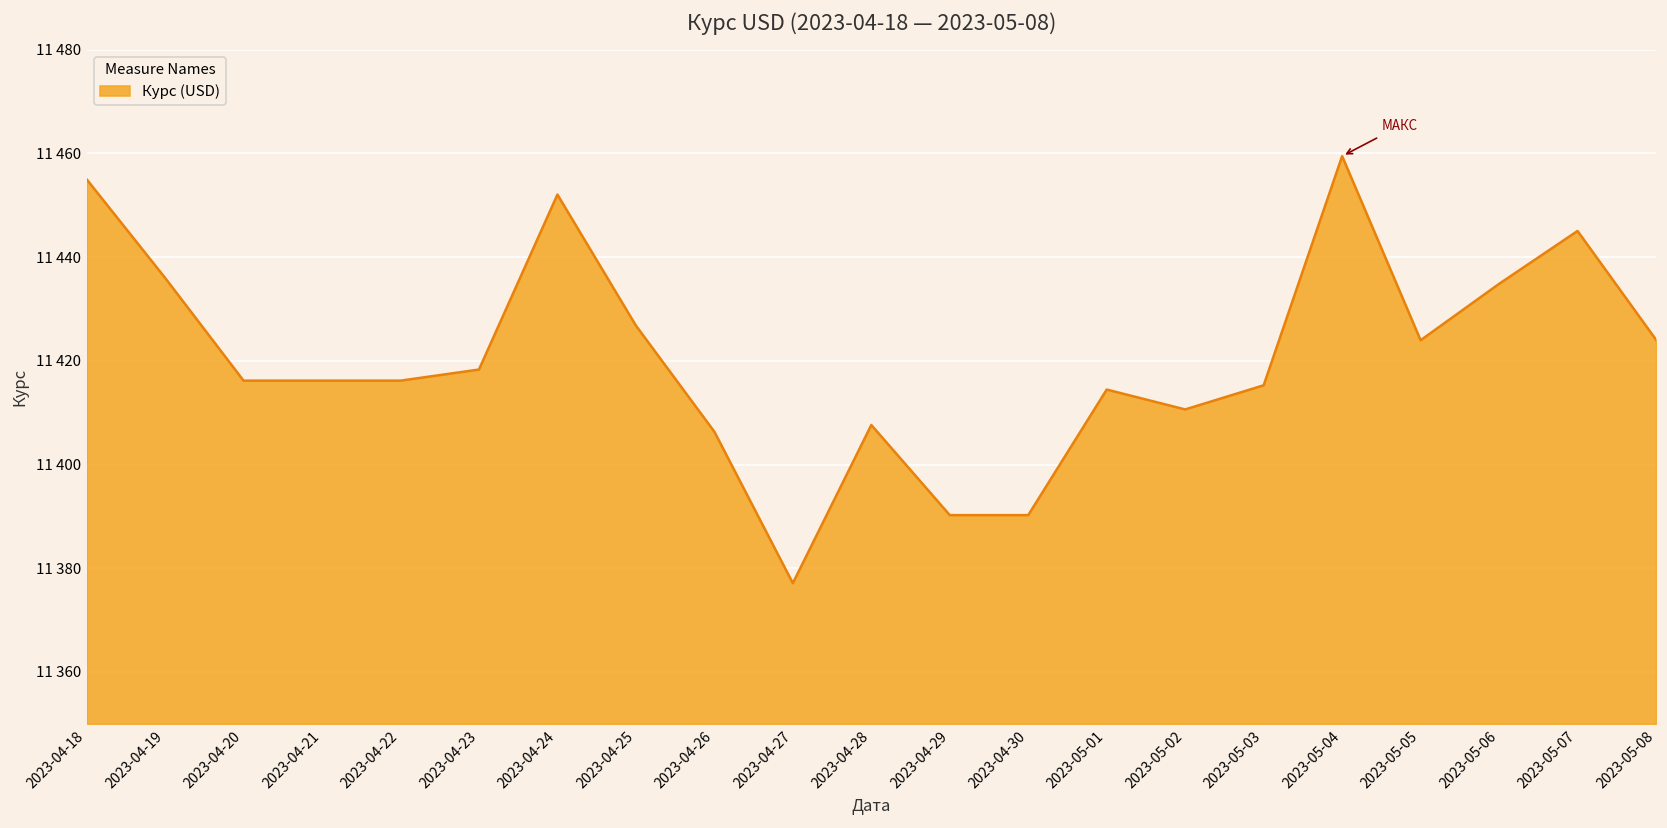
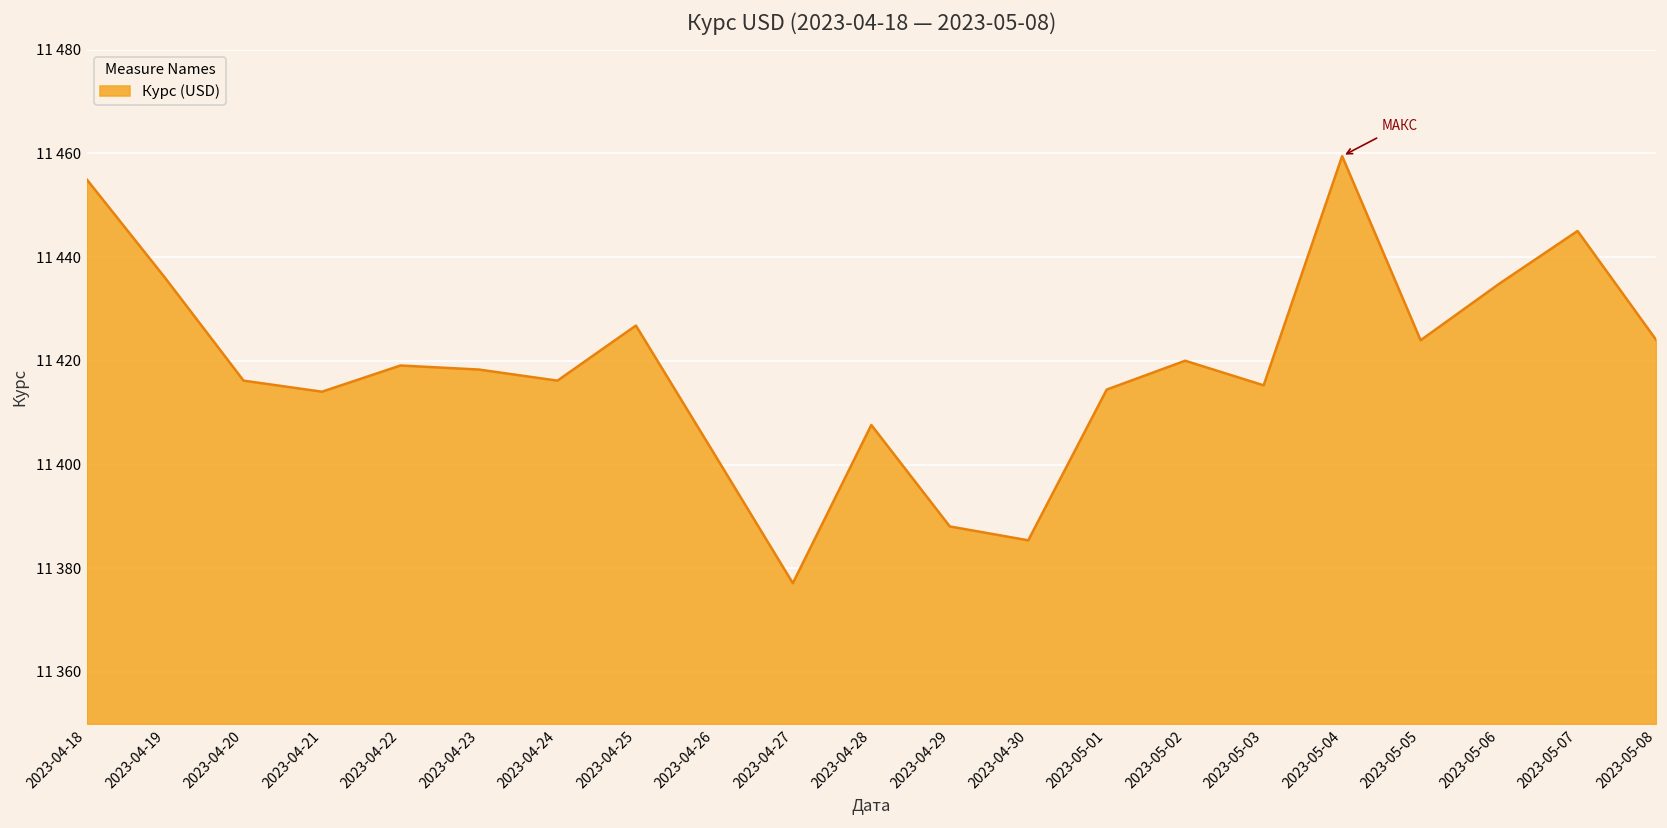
2023-04-21: 11416 -> 11414
2023-04-22: 11416 -> 11419
2023-04-24: 11452 -> 11416
2023-04-26: 11406 -> 11402
2023-04-29: 11390 -> 11388
2023-04-30: 11390 -> 11385
2023-05-02: 11411 -> 11420
